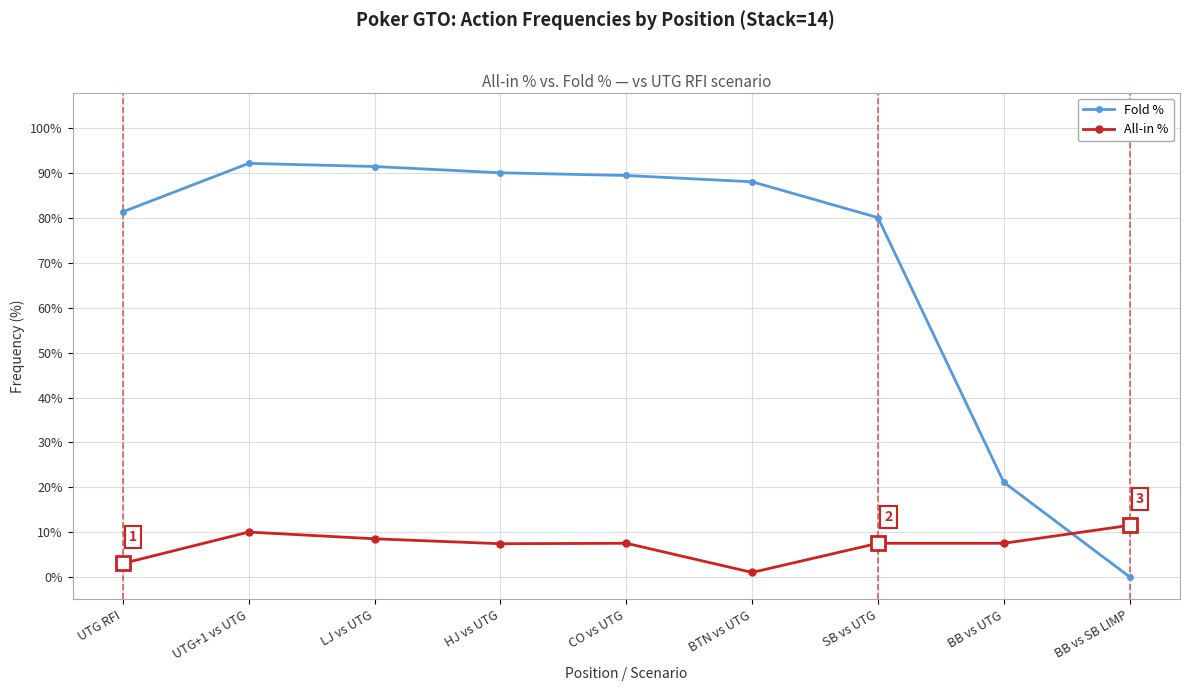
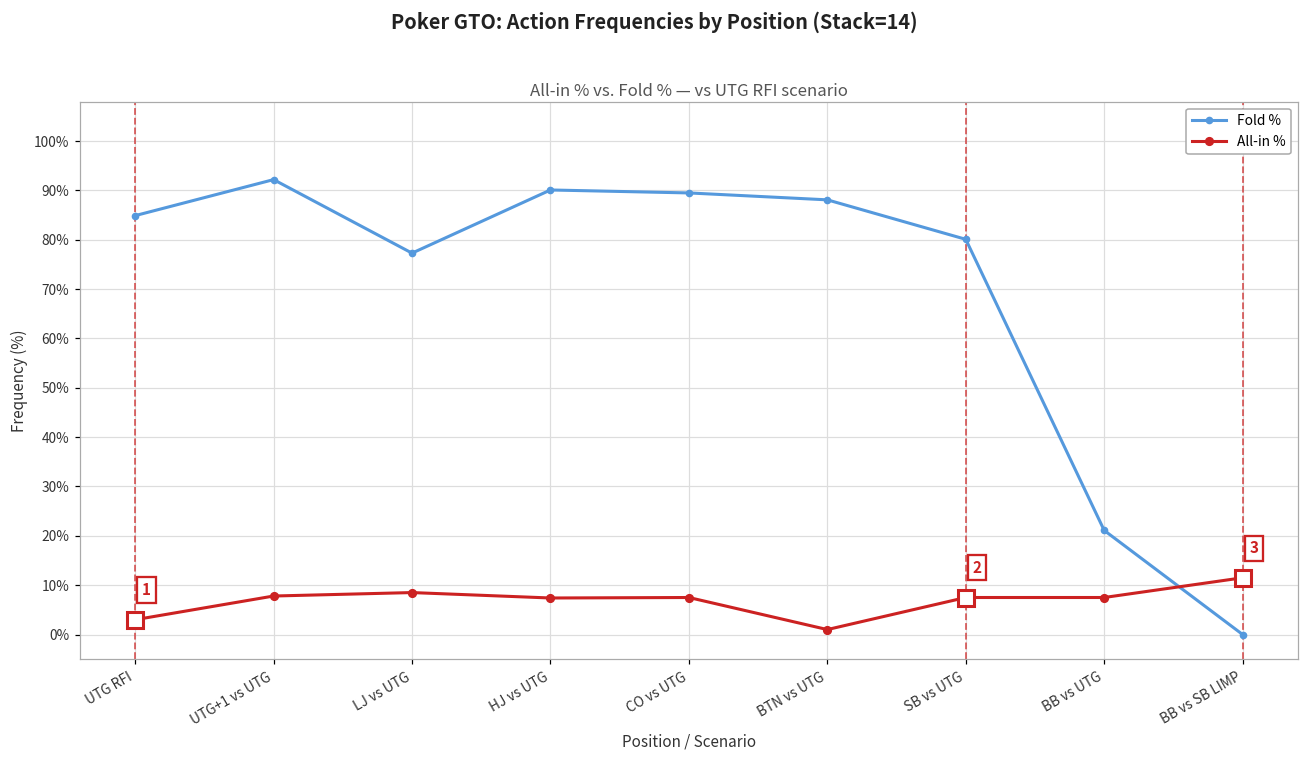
Fold %, UTG RFI: 81% -> 85%
All-in %, UTG+1 vs UTG: 10% -> 8%
Fold %, LJ vs UTG: 92% -> 77%
